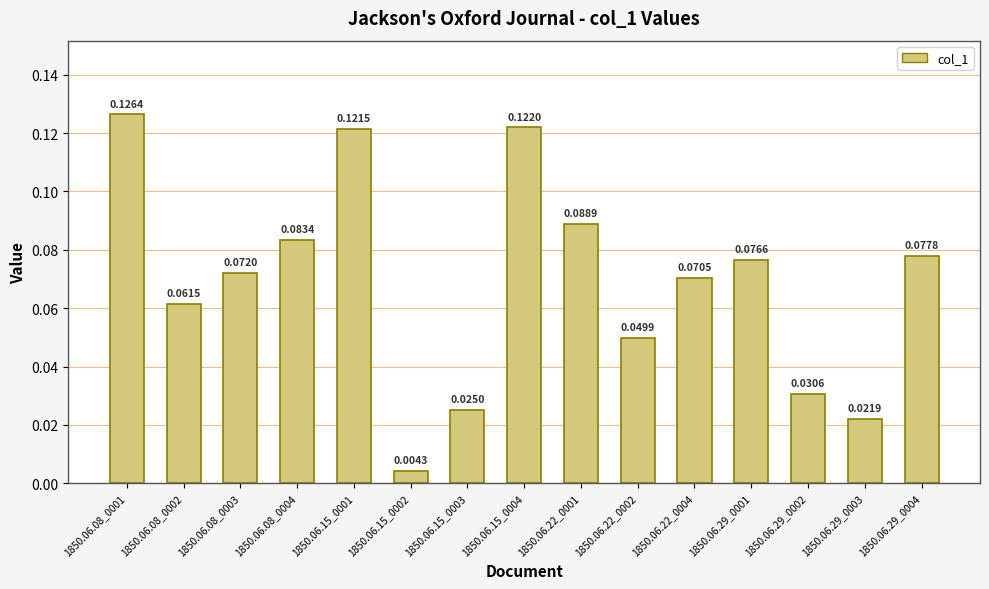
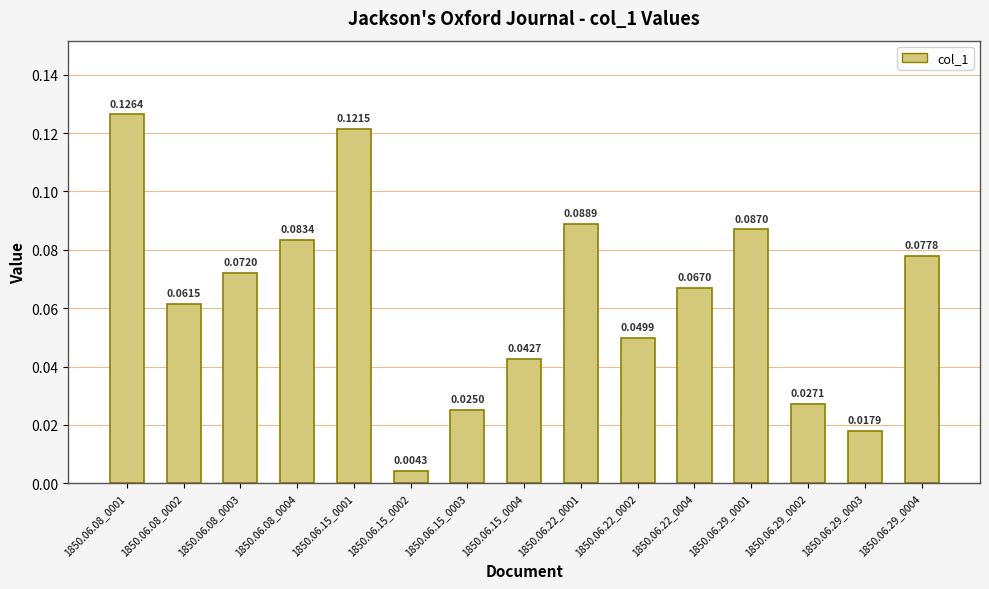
1850.06.15_0004: 0.1220 -> 0.0427
1850.06.22_0004: 0.0705 -> 0.0670
1850.06.29_0001: 0.0766 -> 0.0870
1850.06.29_0002: 0.0306 -> 0.0271
1850.06.29_0003: 0.0219 -> 0.0179
